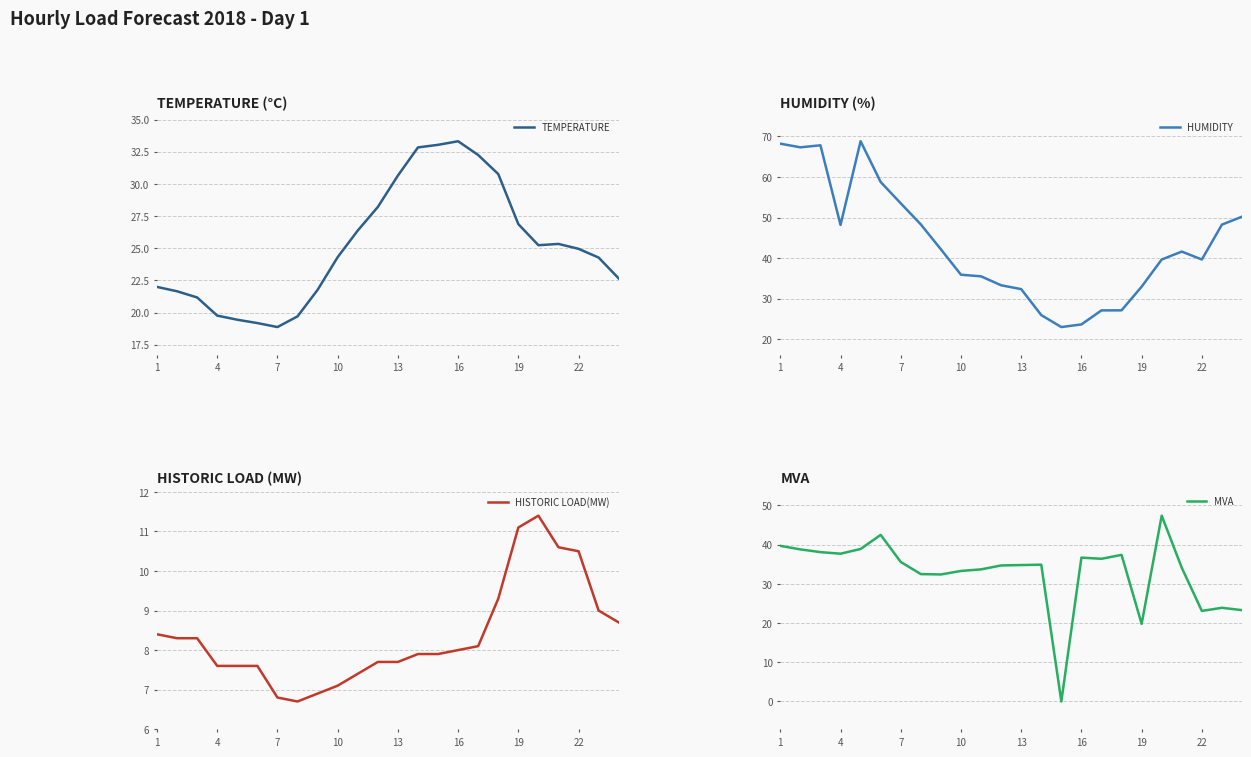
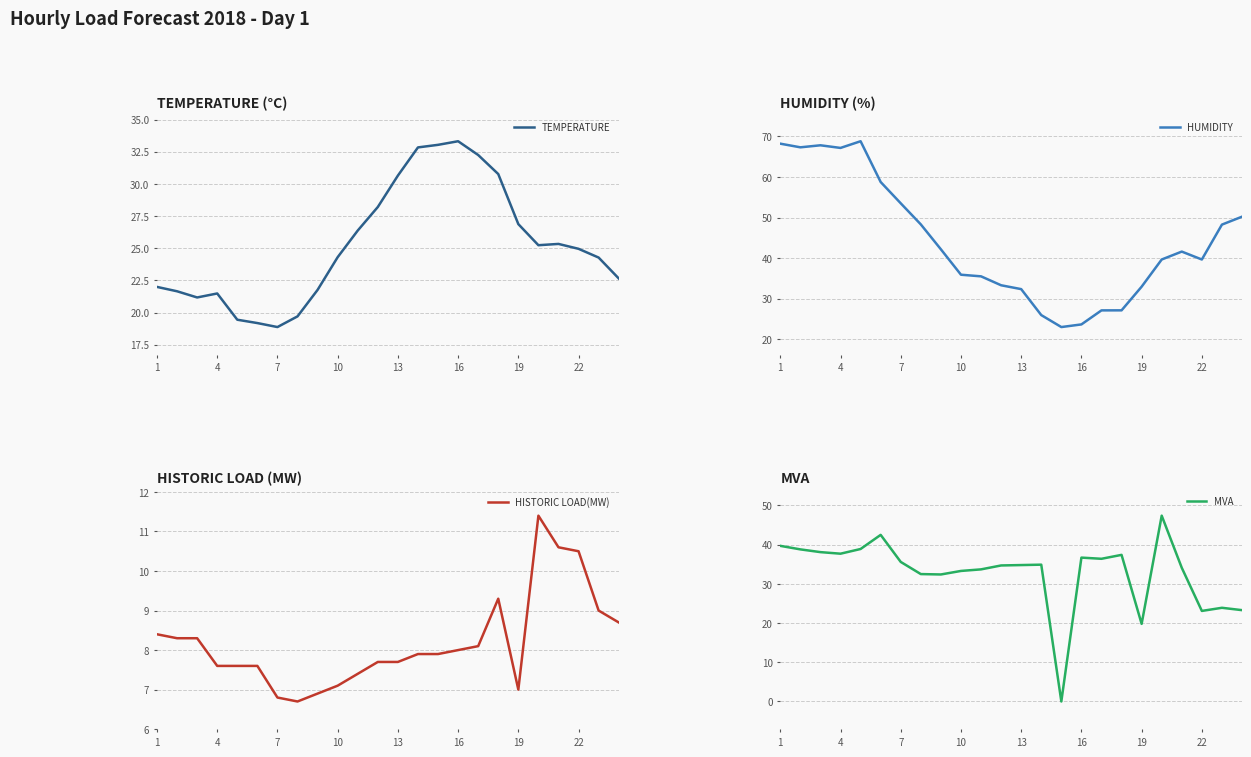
TEMPERATURE (°C), 4: 19.8 -> 21.5
HUMIDITY (%), 4: 48 -> 67
HISTORIC LOAD (MW), 19: 11.1 -> 7.0
